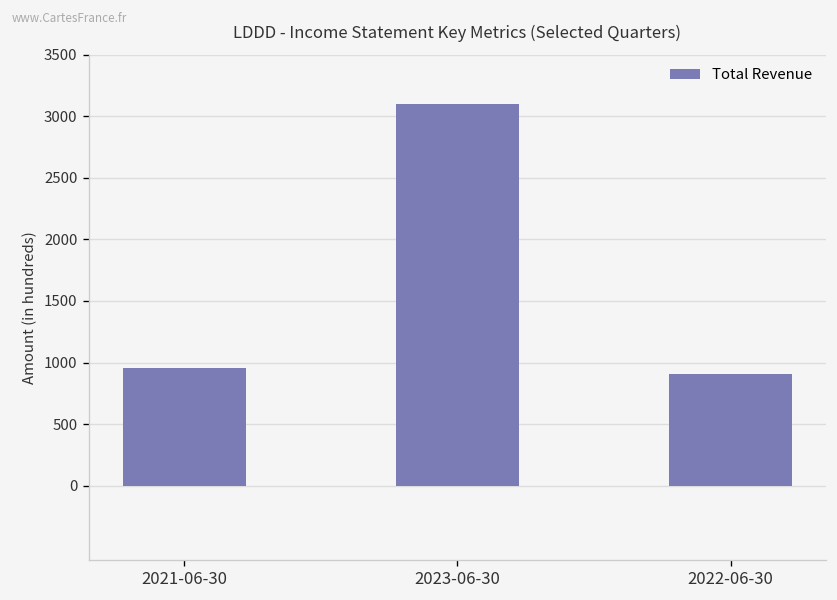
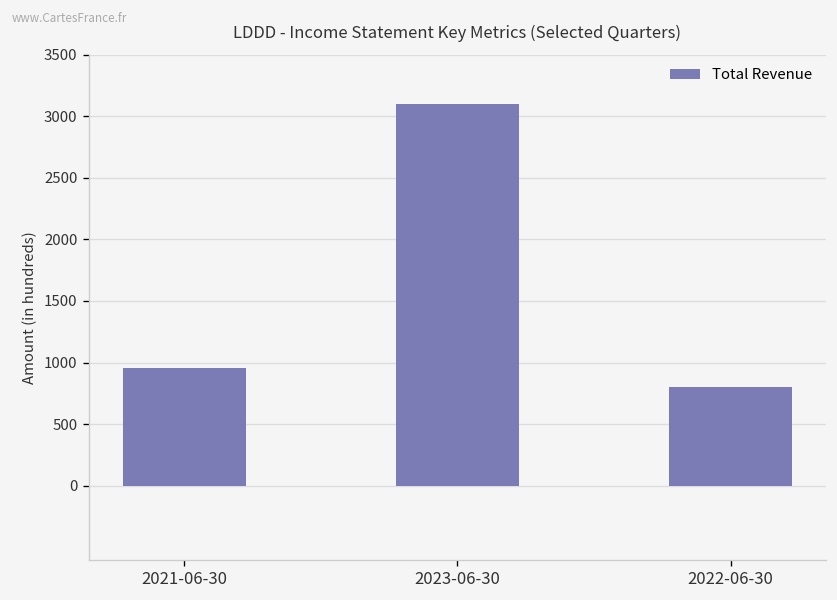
2022-06-30: 900 -> 800
